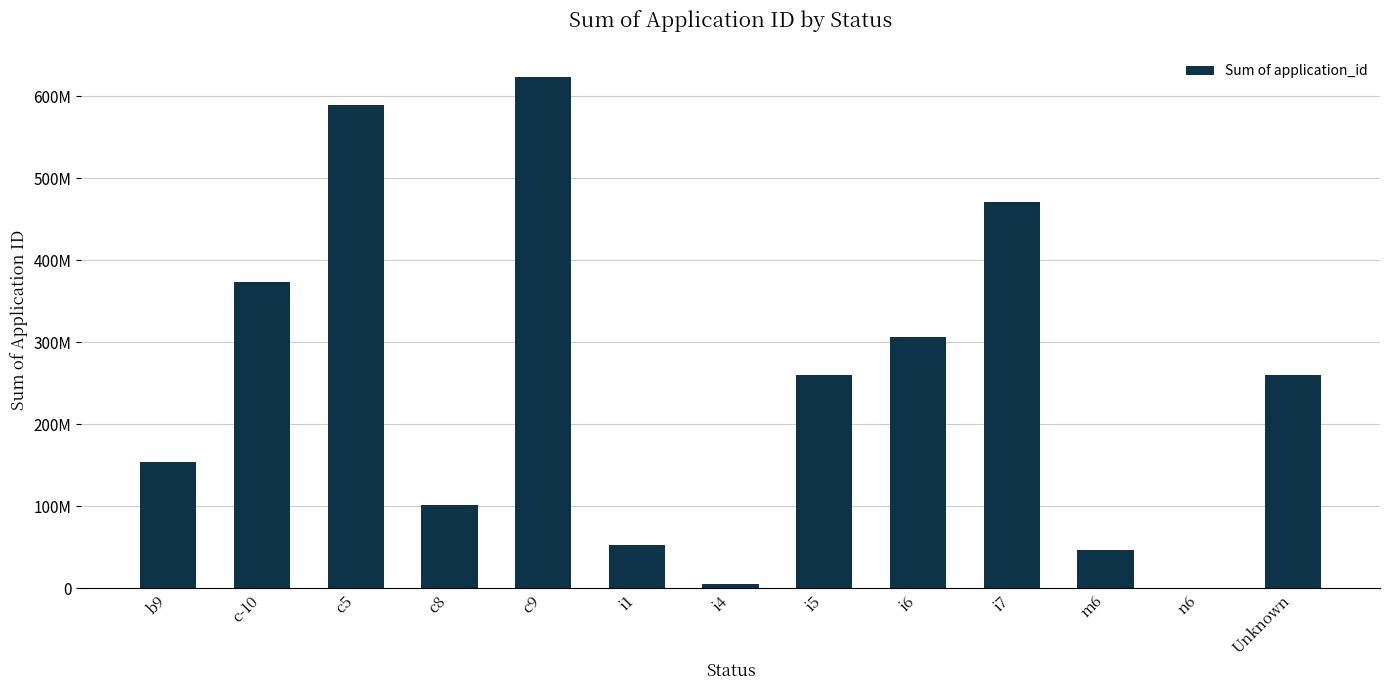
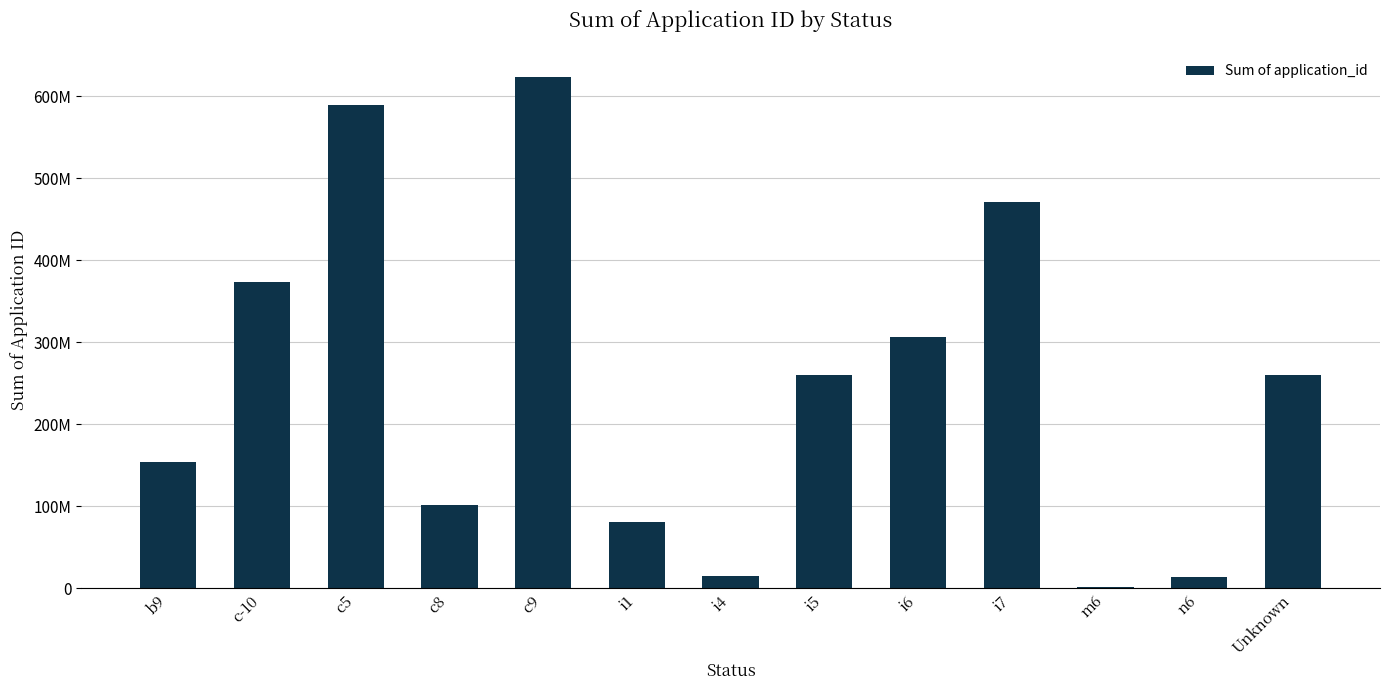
i1: 50000000 -> 80000000
i4: 10000000 -> 20000000
m6: 50000000 -> 0
n6: 0 -> 10000000
